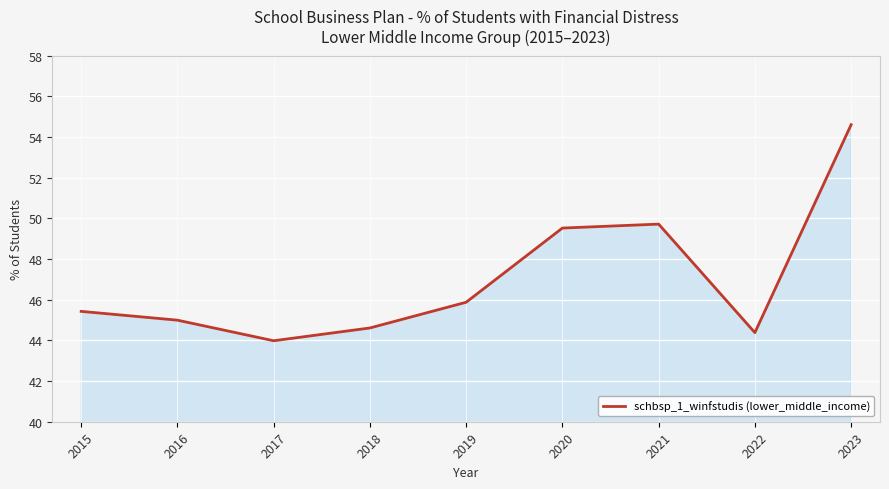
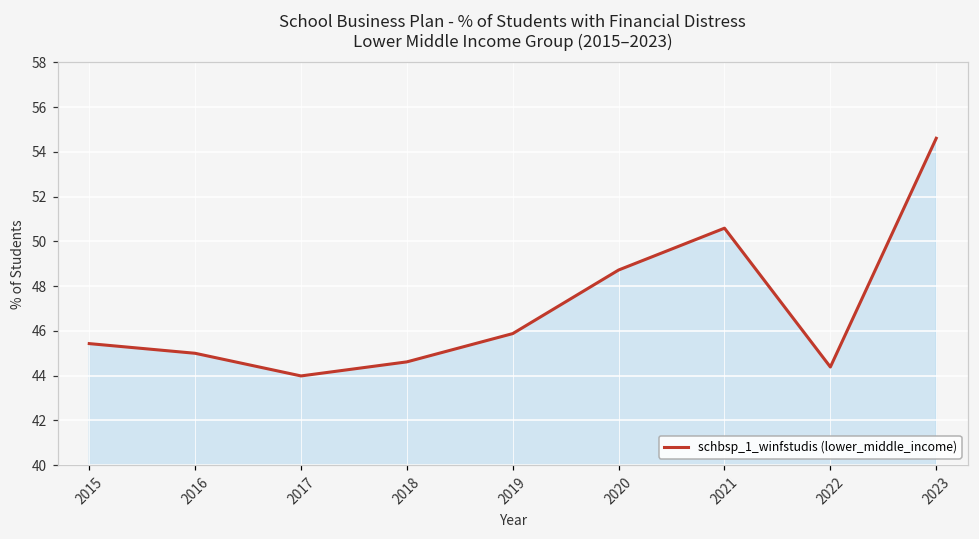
2020: 49.5 -> 48.7
2021: 49.7 -> 50.6
